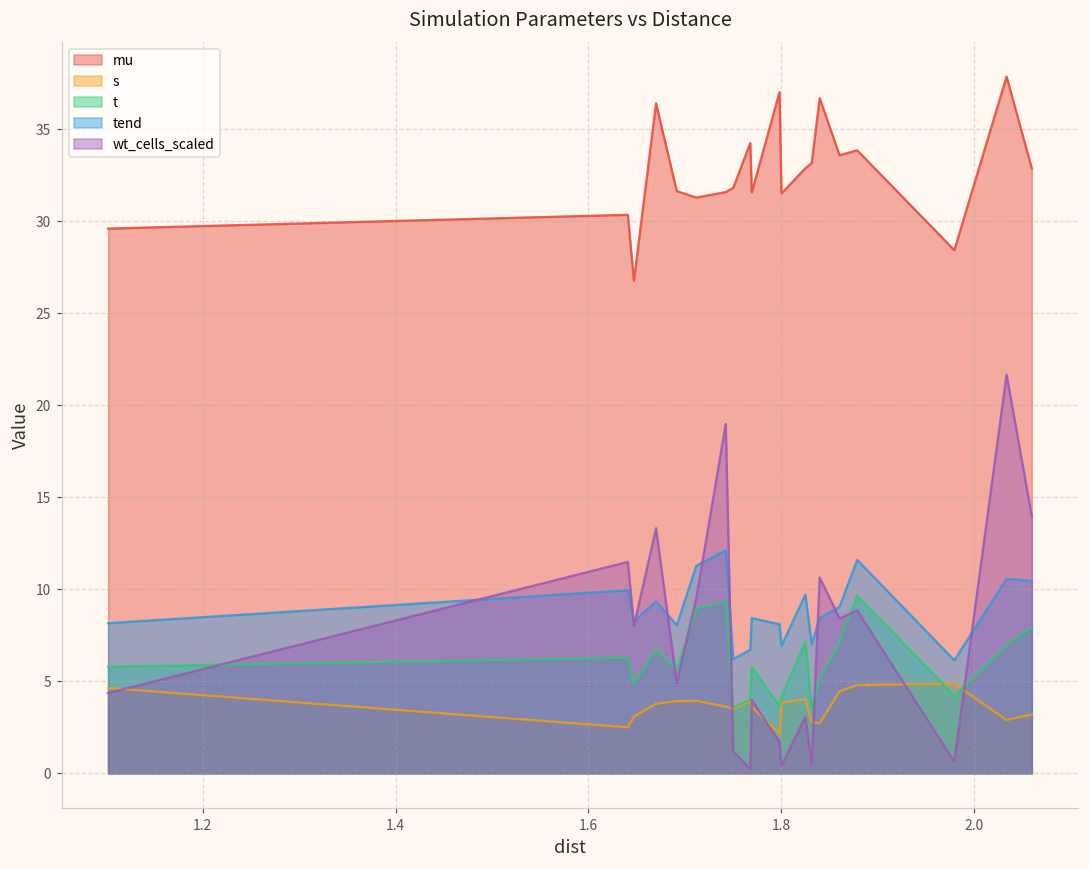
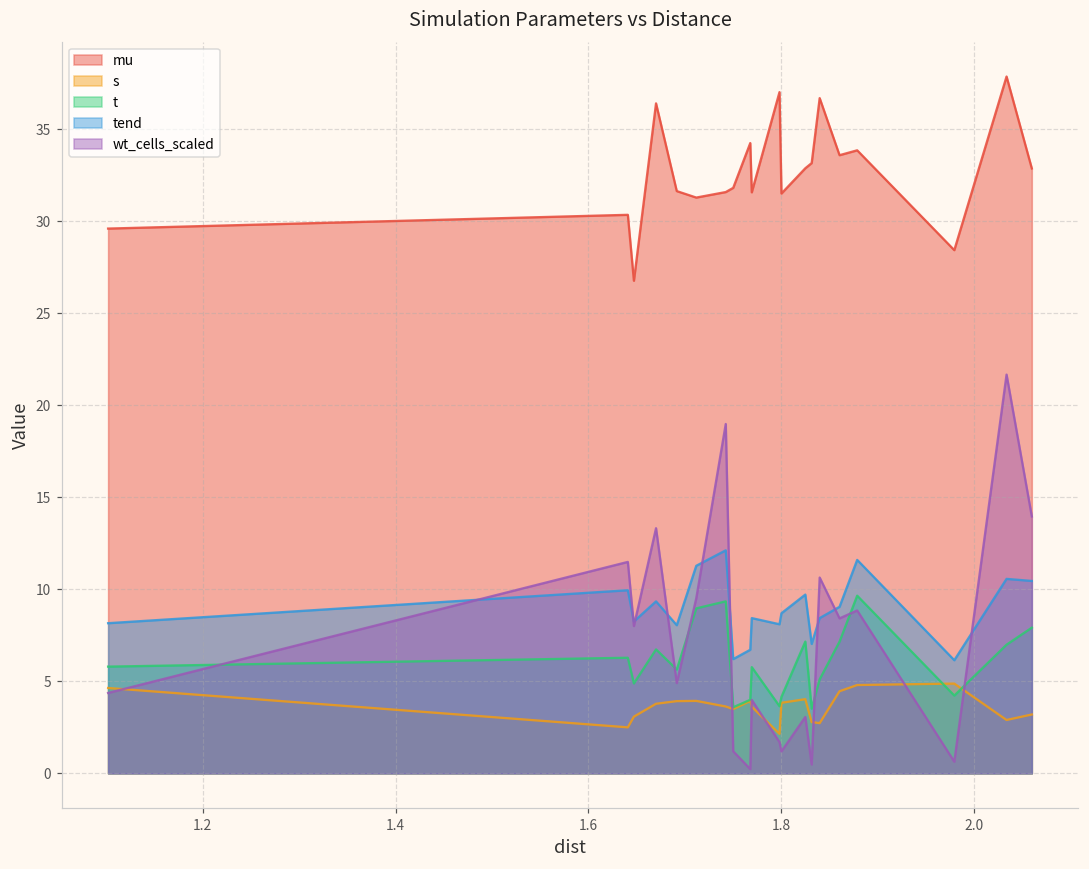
tend, 1.8: 6.9 -> 8.7
wt_cells_scaled, 1.8: 0.4 -> 1.2
